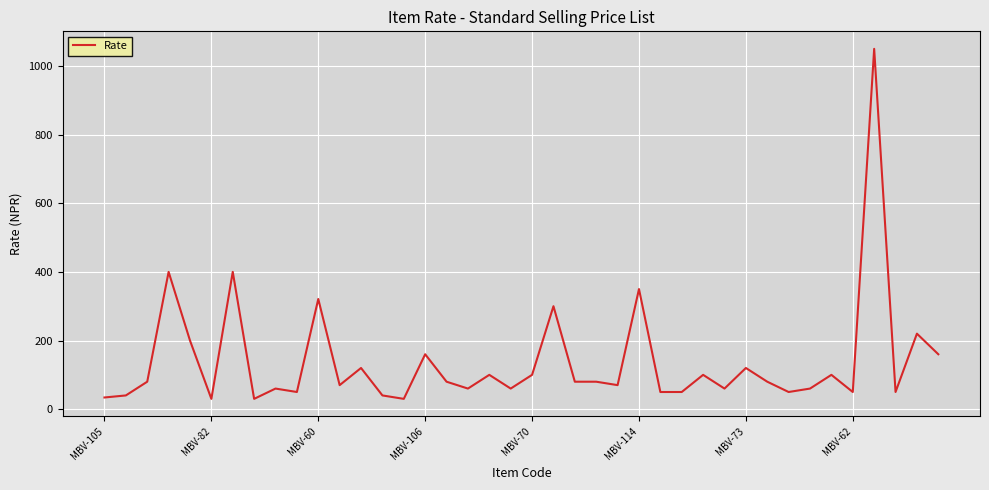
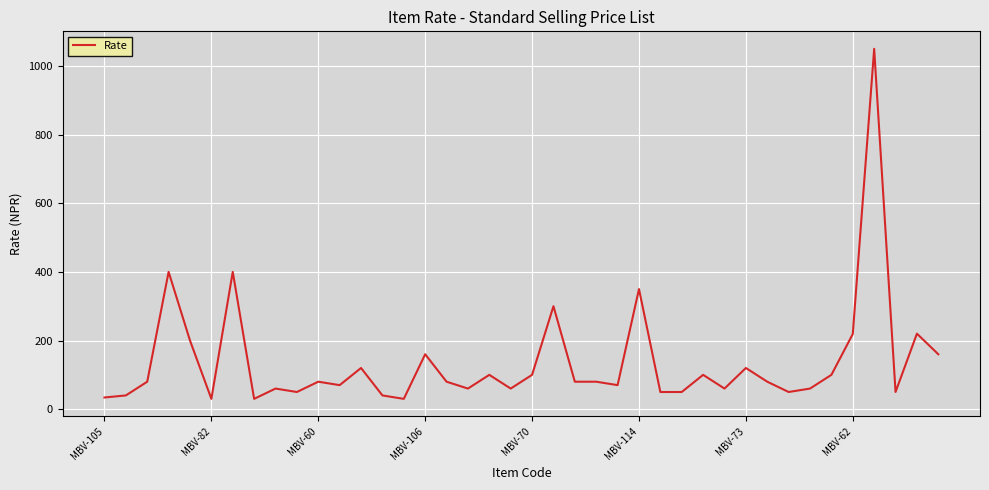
MBV-60: 320 -> 80
MBV-62: 50 -> 220
